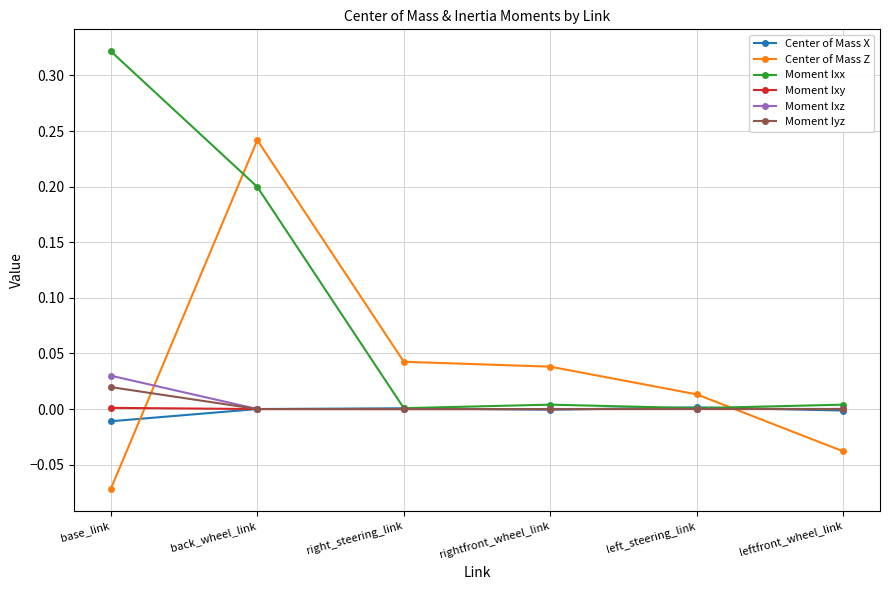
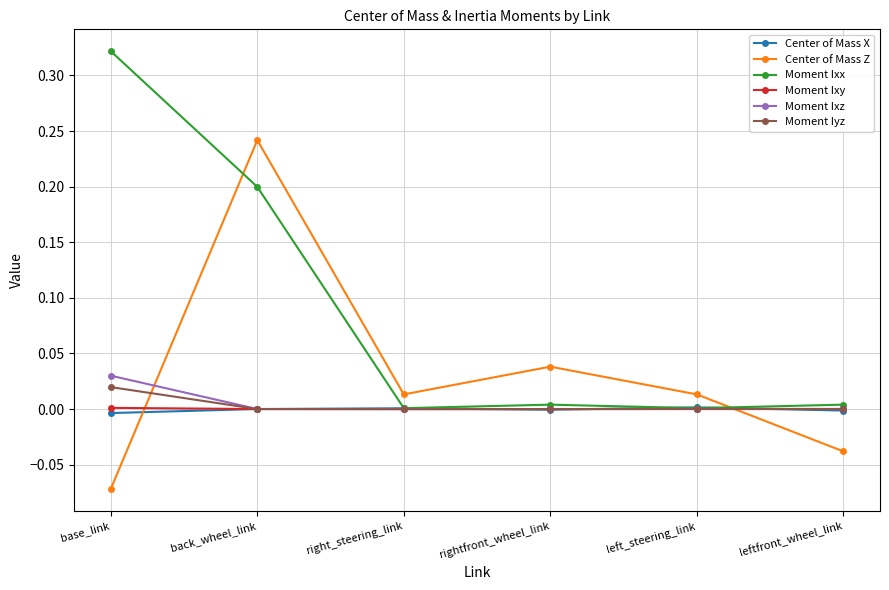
Center of Mass X, base_link: -0.011 -> -0.004
Center of Mass Z, right_steering_link: 0.043 -> 0.013
